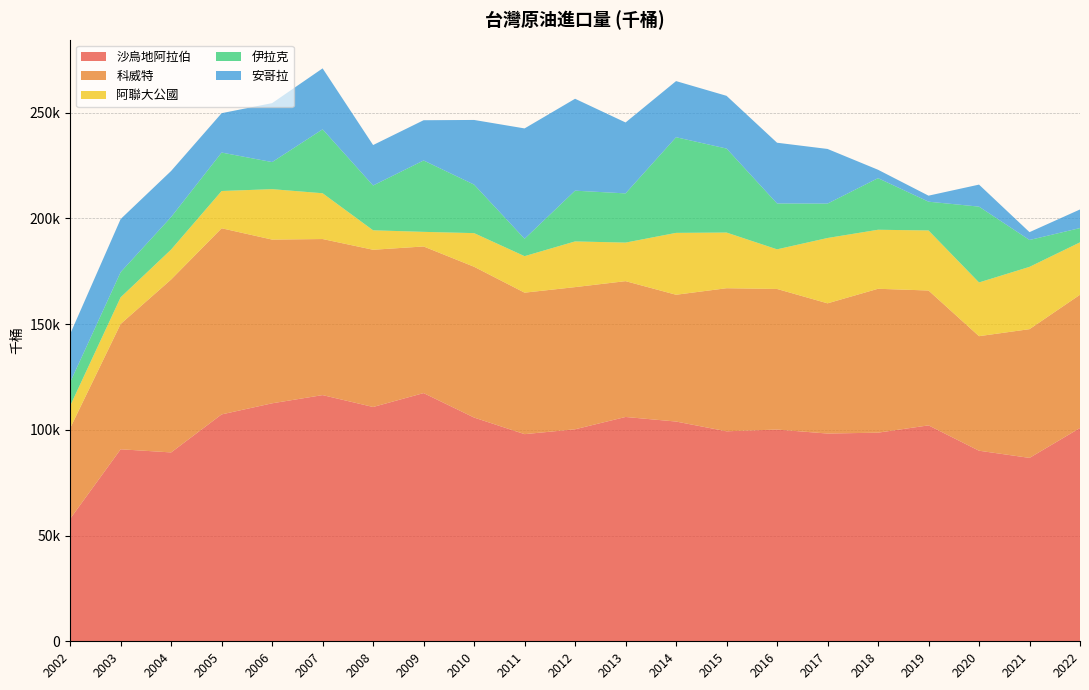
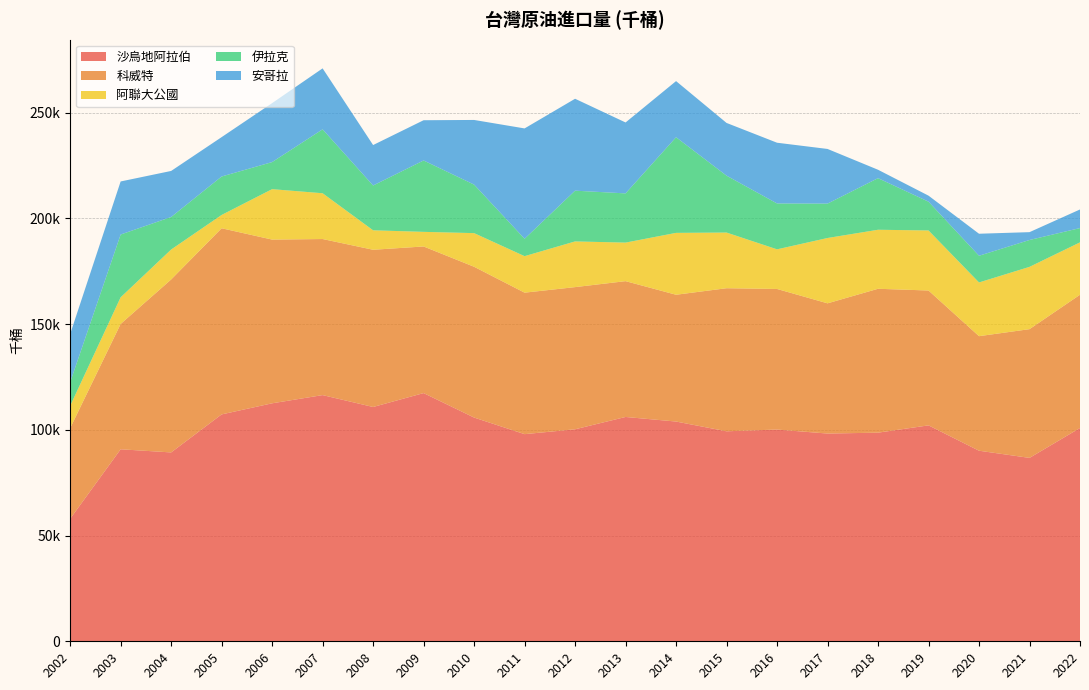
伊拉克, 2003: 12000 -> 30000
阿聯大公國, 2005: 18000 -> 6000
伊拉克, 2015: 40000 -> 27000
伊拉克, 2020: 36000 -> 13000
